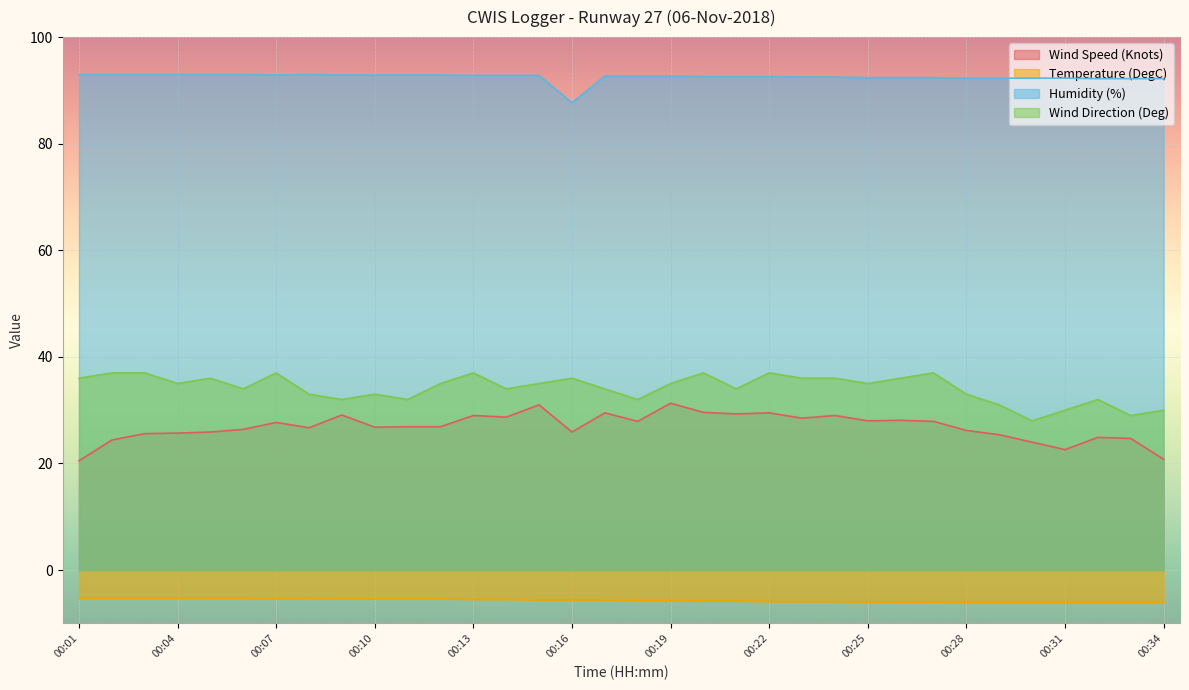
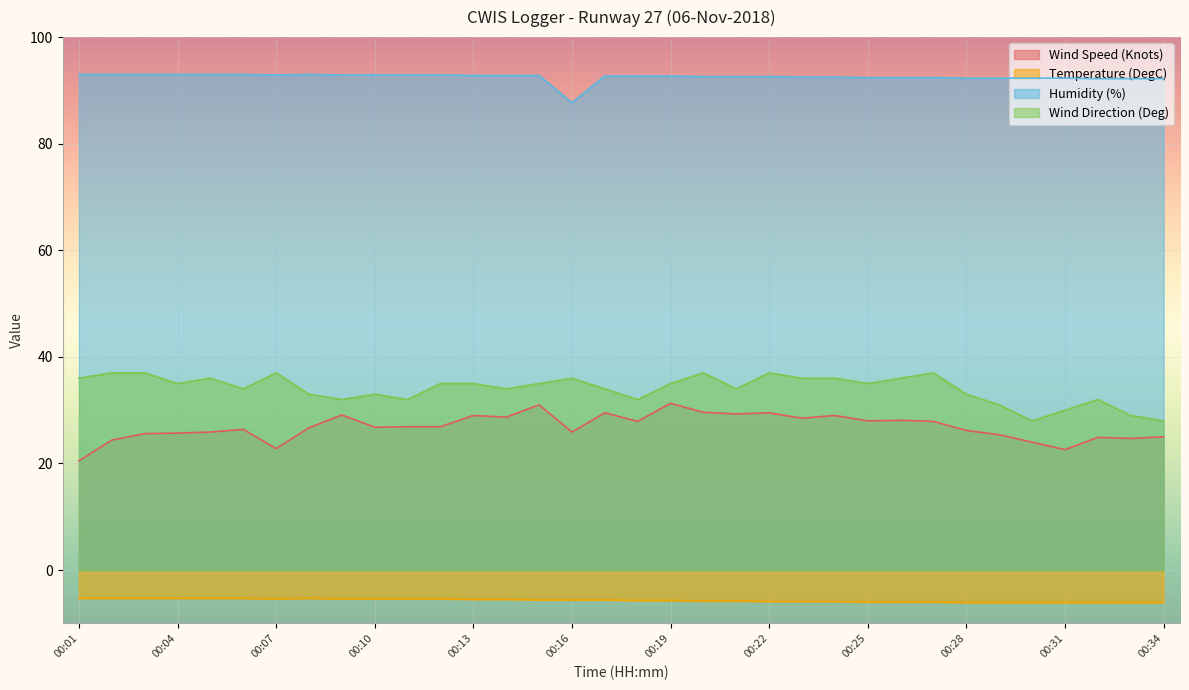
Wind Speed (Knots), 00:07: 28 -> 23
Wind Direction (Deg), 00:13: 37 -> 35
Wind Speed (Knots), 00:34: 21 -> 25
Wind Direction (Deg), 00:34: 30 -> 28
